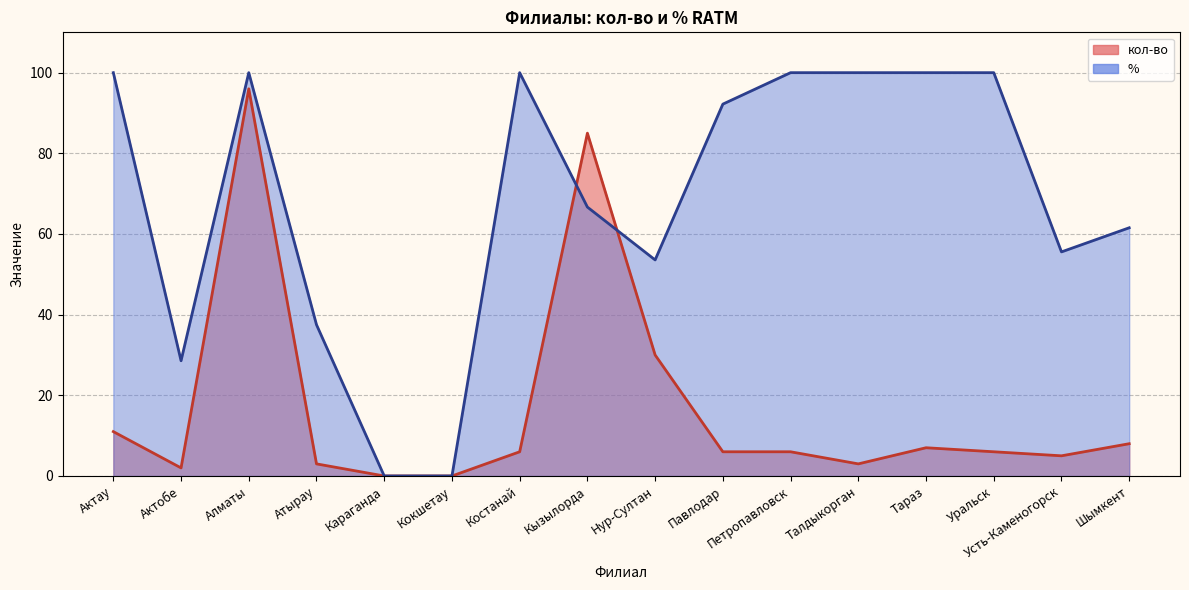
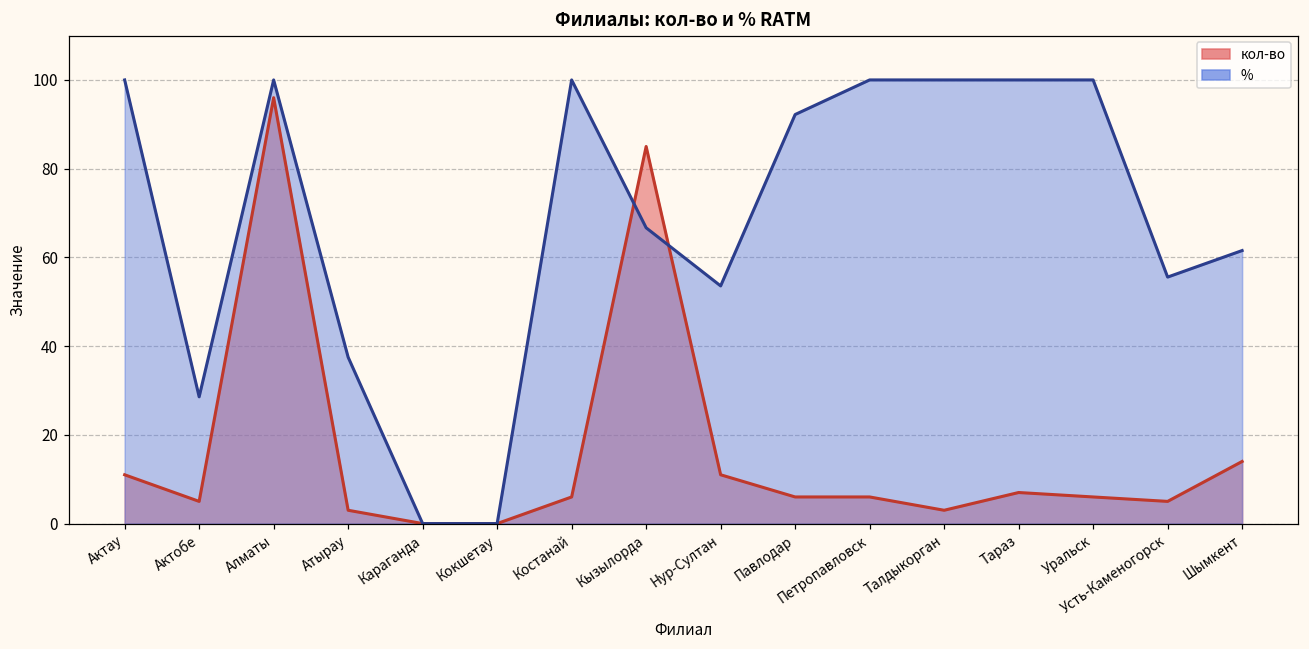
кол-во, Актобе: 2 -> 5
кол-во, Нур-Султан: 30 -> 11
кол-во, Шымкент: 8 -> 14
